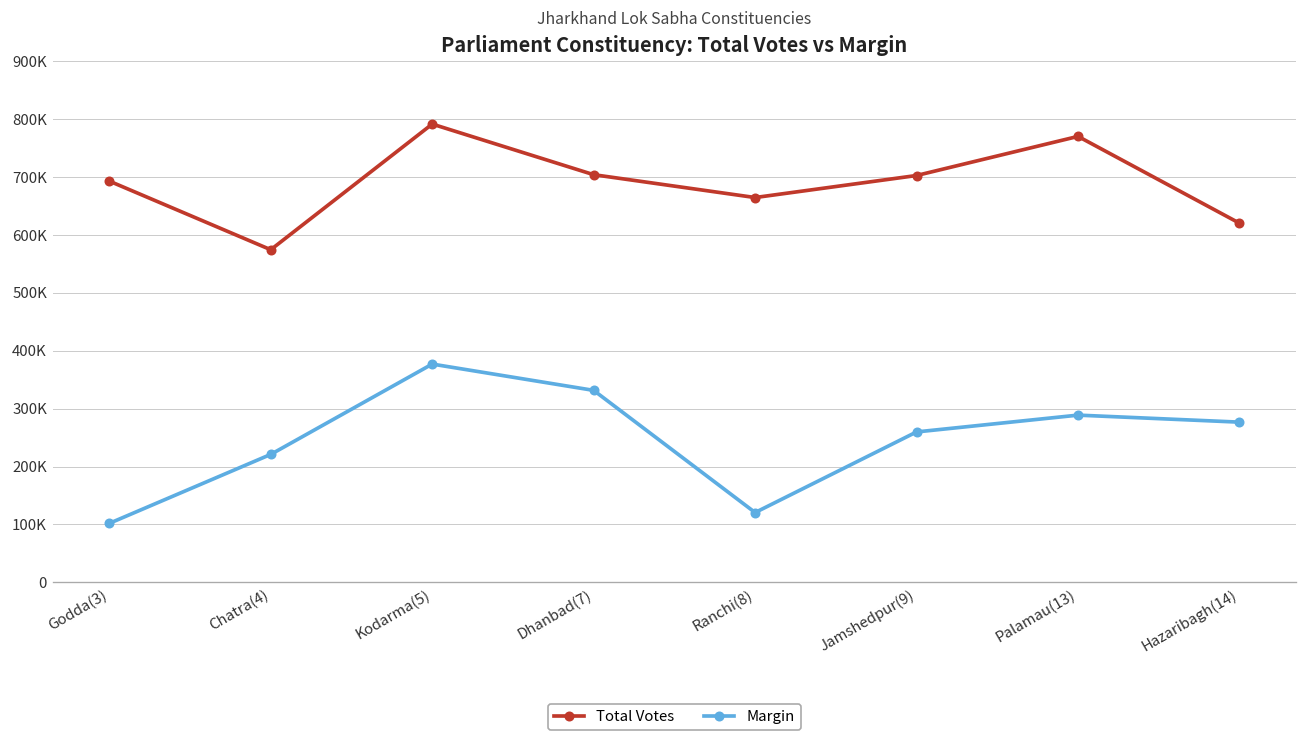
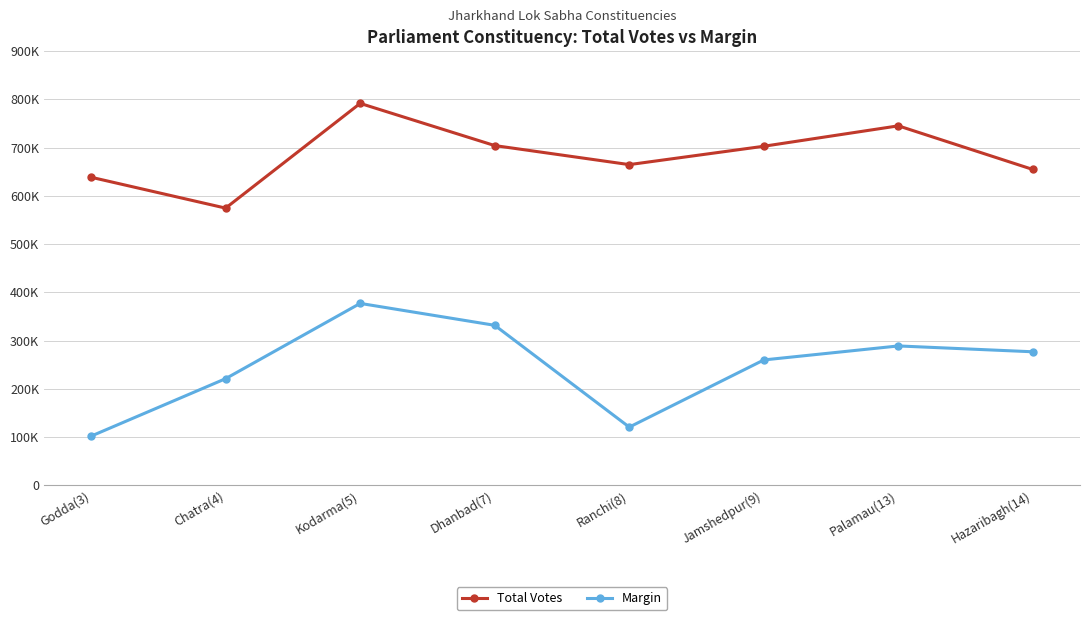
Total Votes, Godda(3): 690000 -> 640000
Total Votes, Palamau(13): 770000 -> 750000
Total Votes, Hazaribagh(14): 620000 -> 650000
